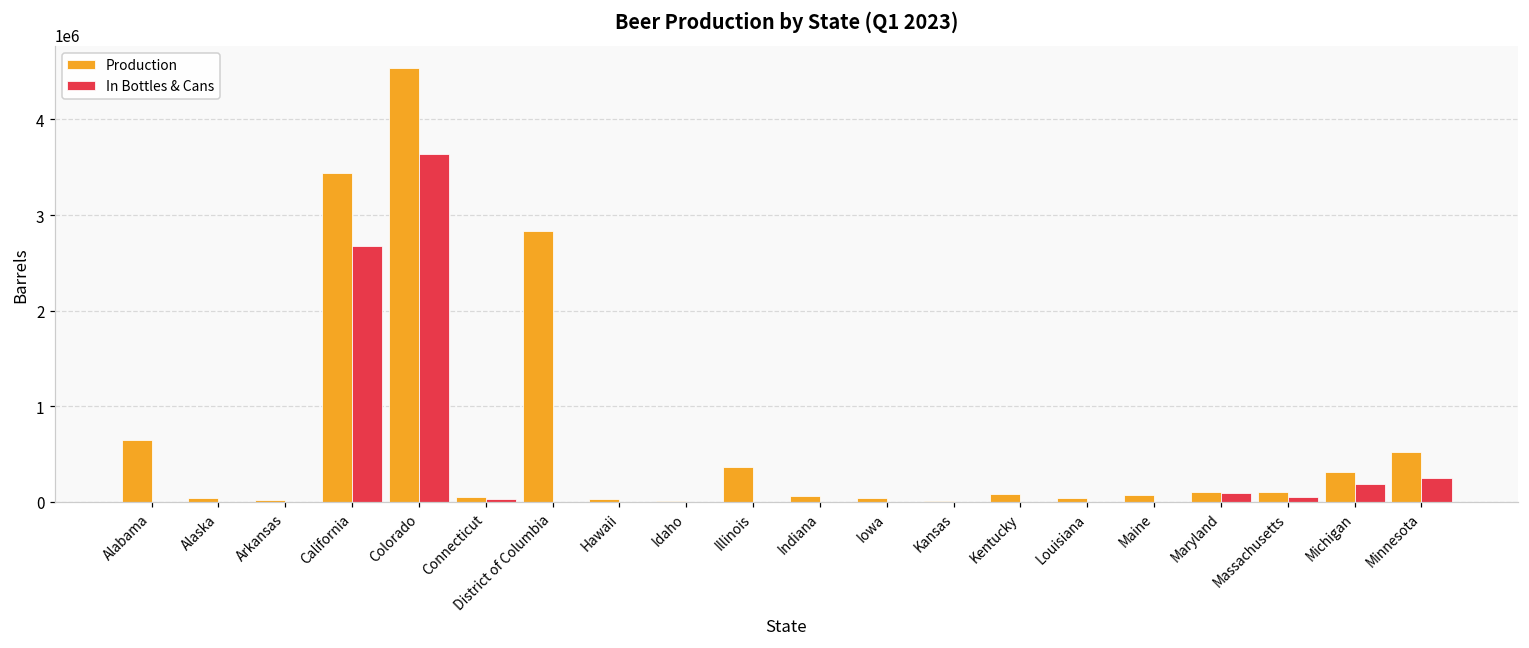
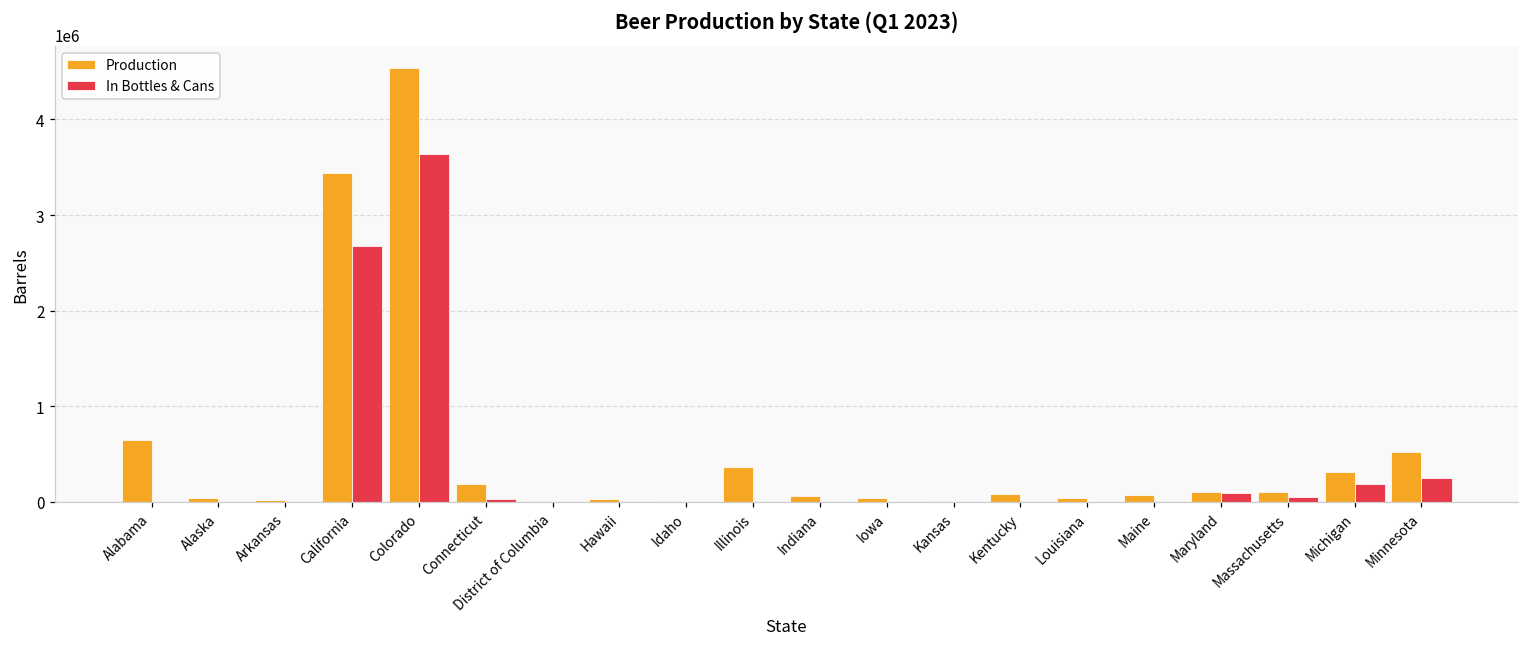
Production, Connecticut: 100000 -> 200000
Production, District of Columbia: 2800000 -> 0
